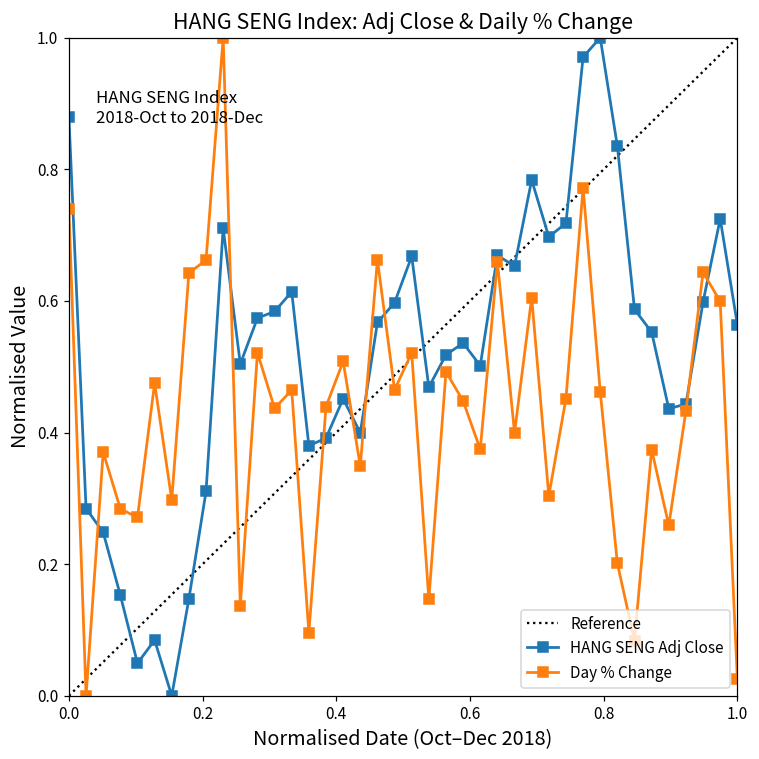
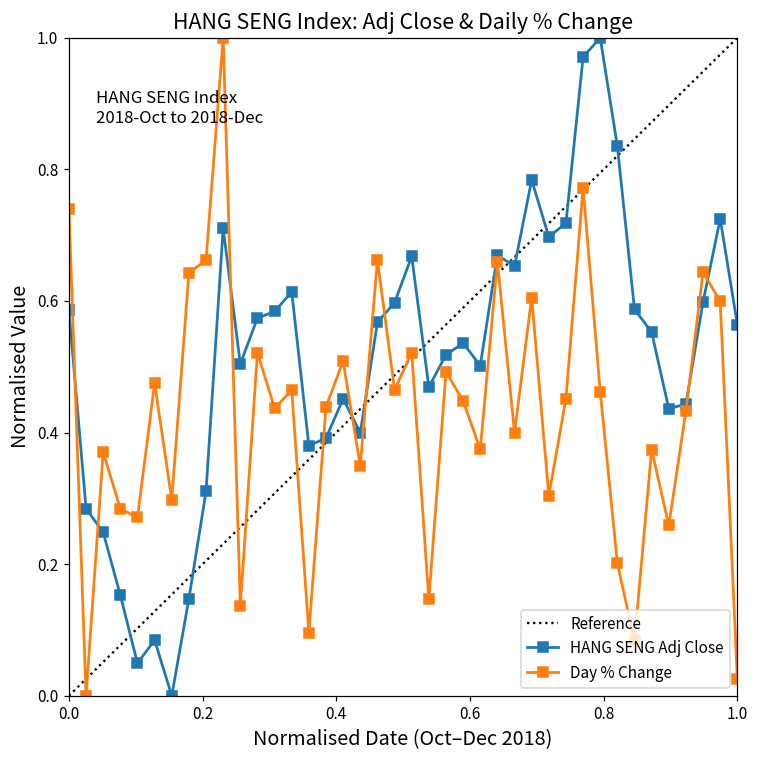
HANG SENG Adj Close, 0.0: 0.88 -> 0.59
